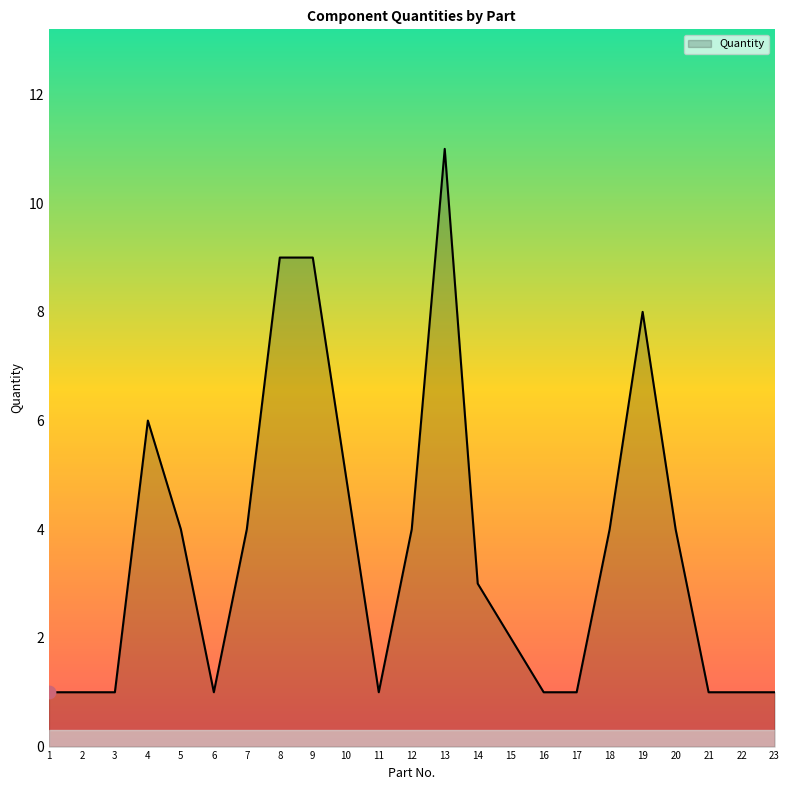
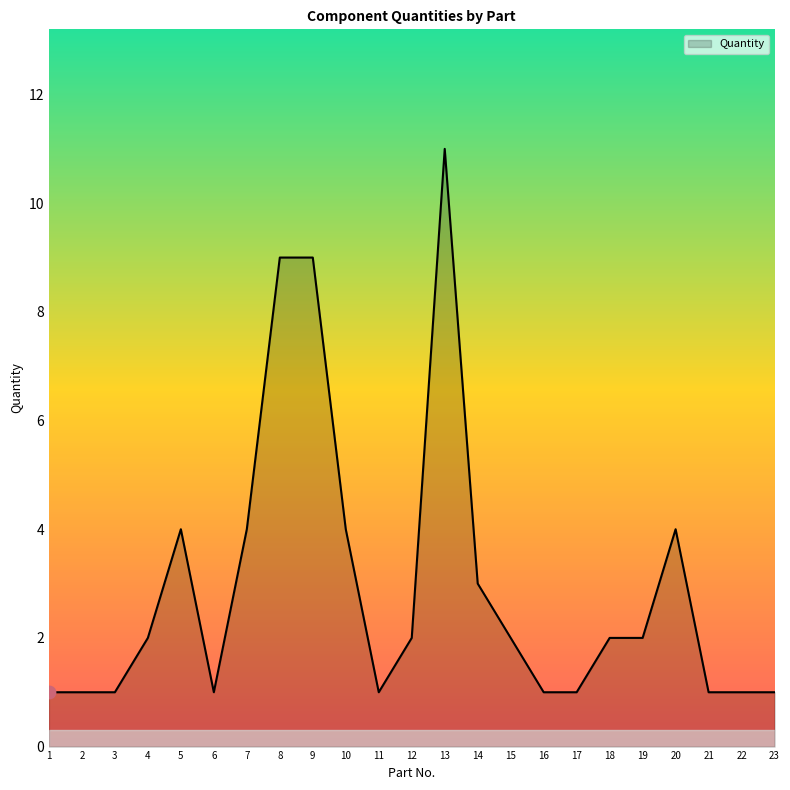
Quantity, 4: 6 -> 2
Quantity, 10: 5 -> 4
Quantity, 12: 4 -> 2
Quantity, 18: 4 -> 2
Quantity, 19: 8 -> 2
